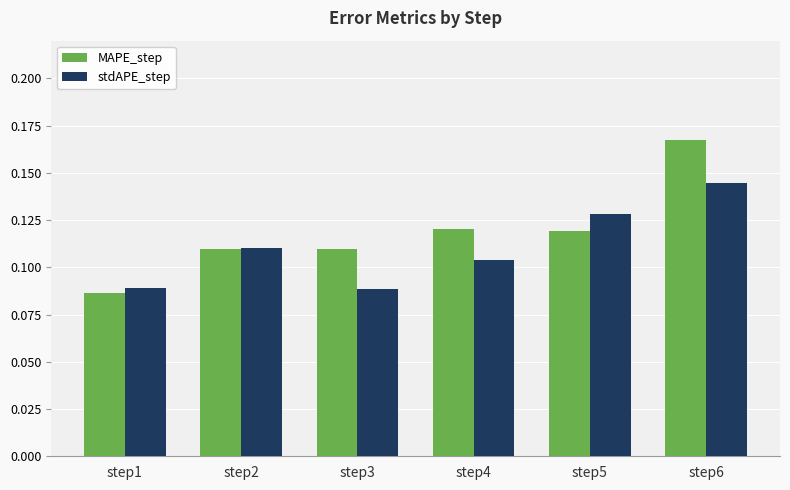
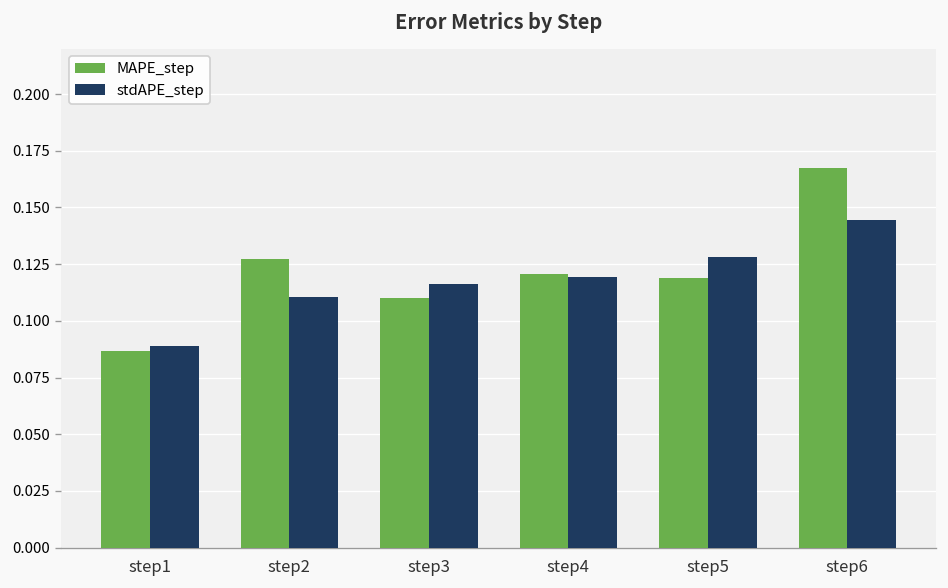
MAPE_step, step2: 0.110 -> 0.127
stdAPE_step, step3: 0.089 -> 0.116
stdAPE_step, step4: 0.104 -> 0.119
